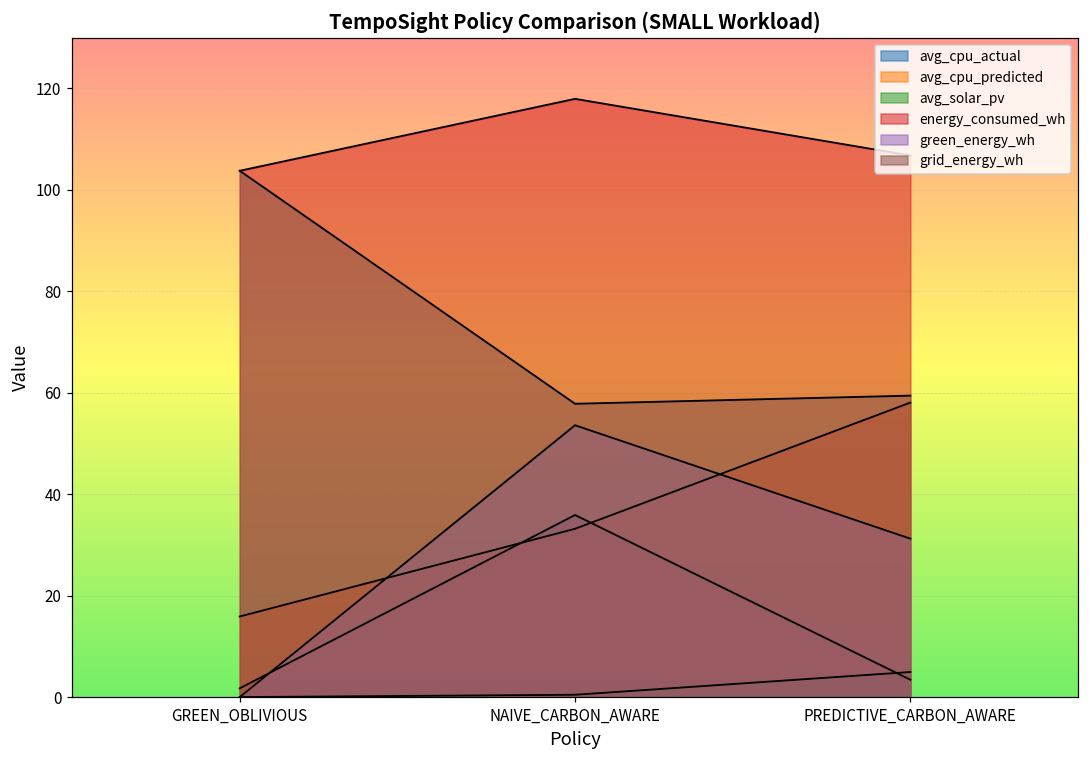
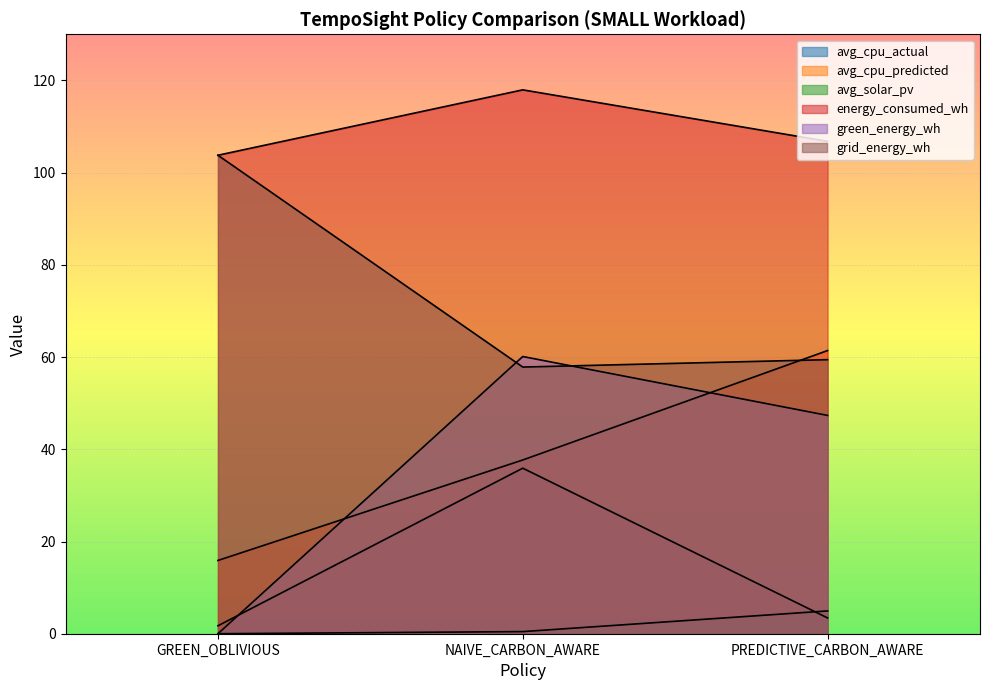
avg_cpu_predicted, NAIVE_CARBON_AWARE: 33 -> 38
green_energy_wh, NAIVE_CARBON_AWARE: 54 -> 60
avg_cpu_predicted, PREDICTIVE_CARBON_AWARE: 58 -> 61
green_energy_wh, PREDICTIVE_CARBON_AWARE: 31 -> 47
